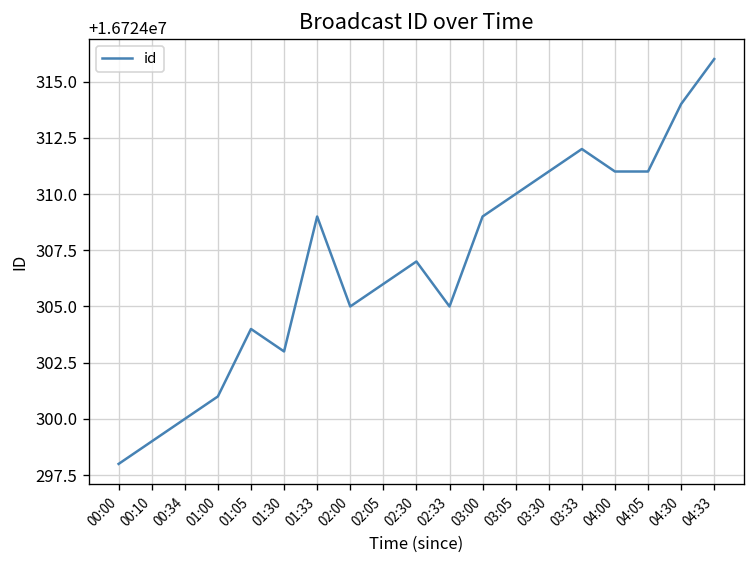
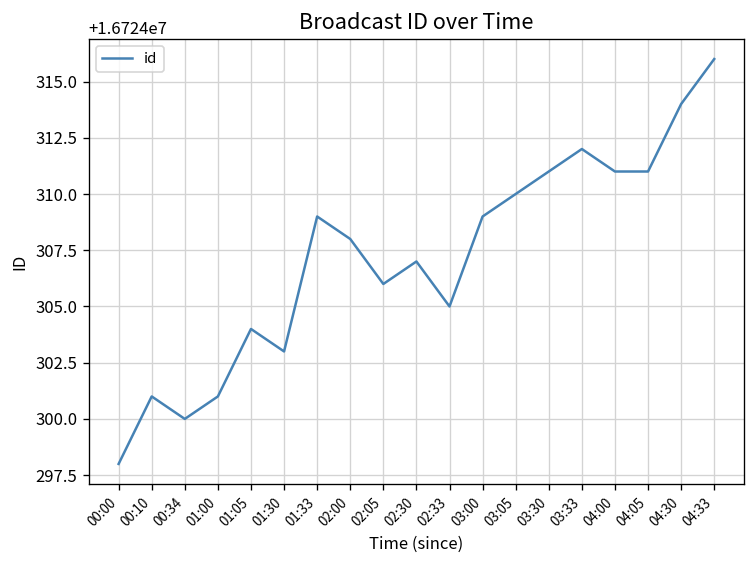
00:10: 16724299 -> 16724301
02:00: 16724305 -> 16724308
